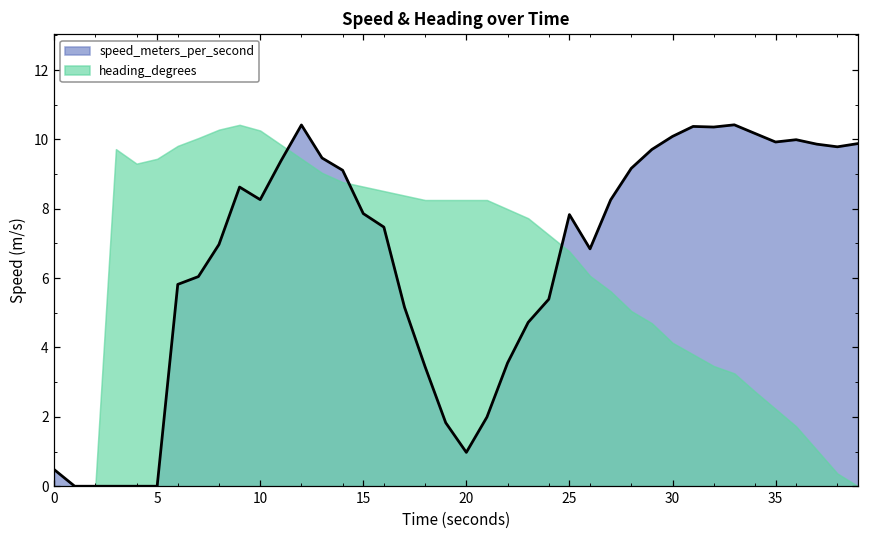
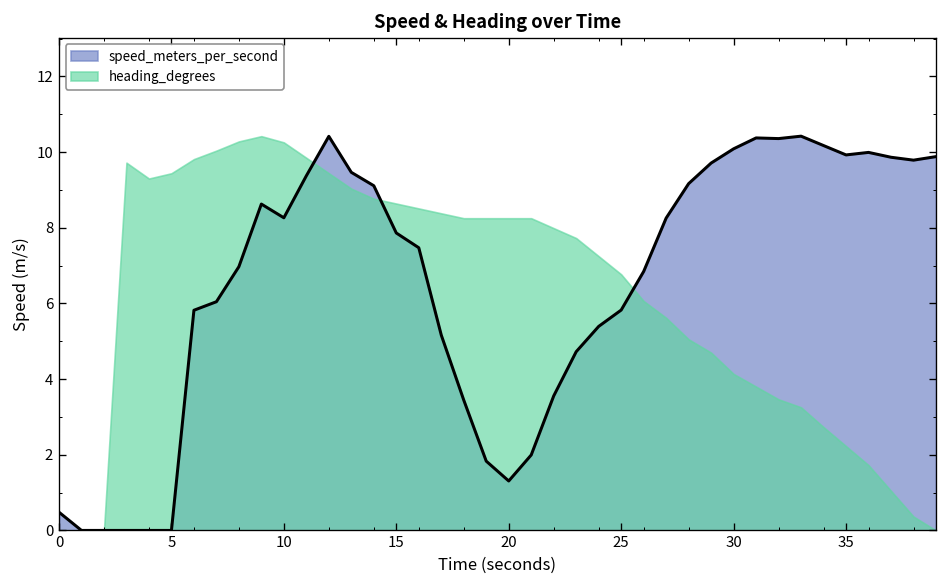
speed_meters_per_second, 20: 1.0 -> 1.3
speed_meters_per_second, 25: 7.8 -> 5.8
